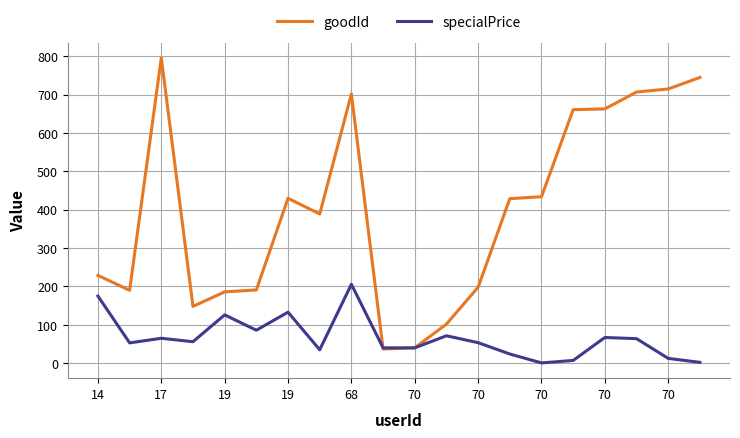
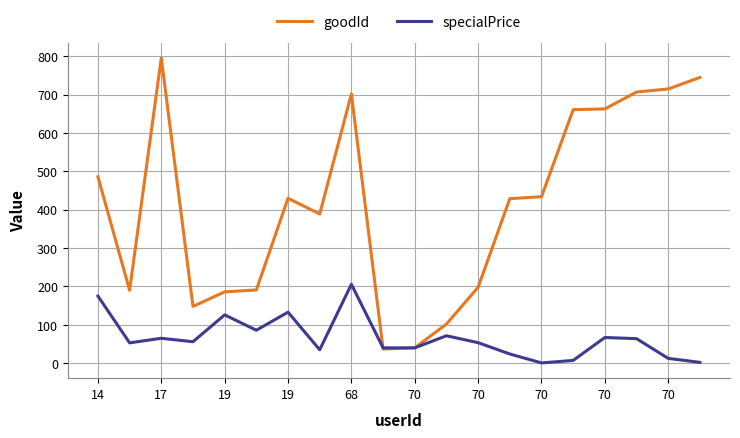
goodId, 14: 230 -> 490
